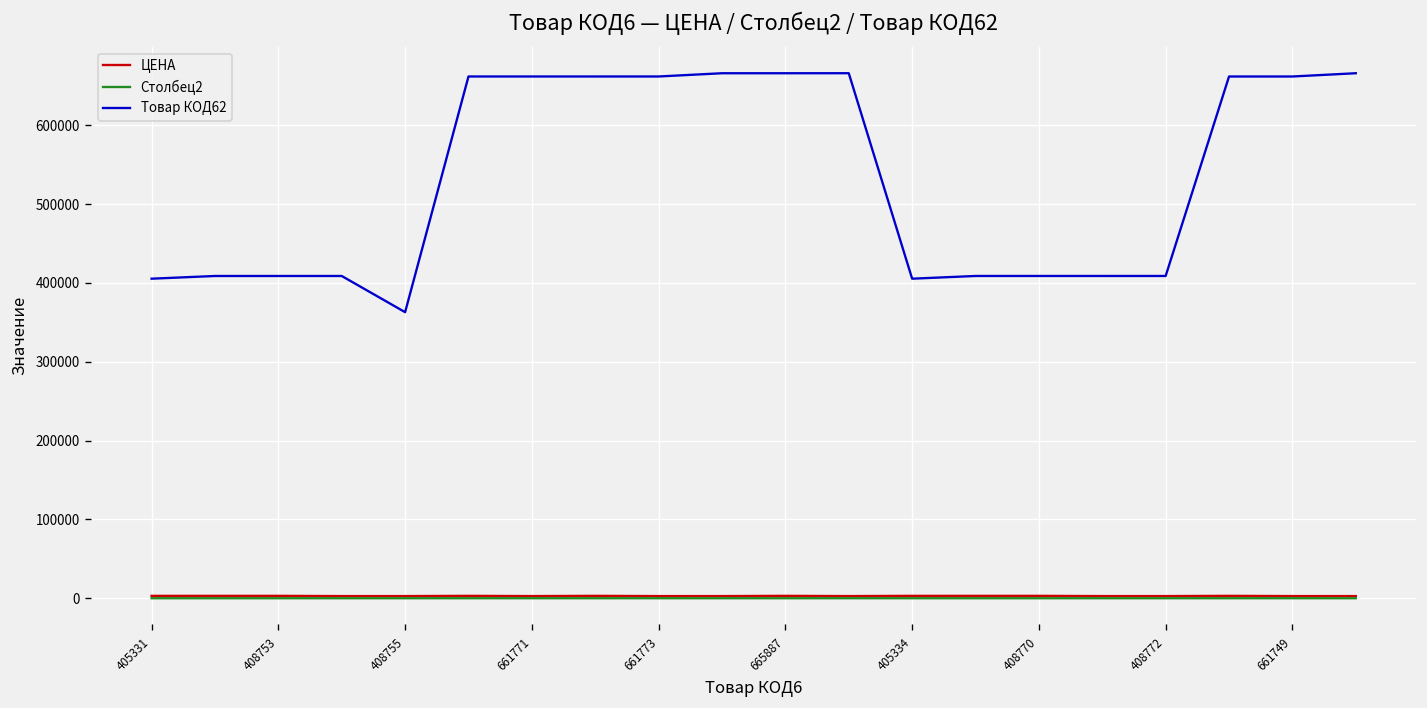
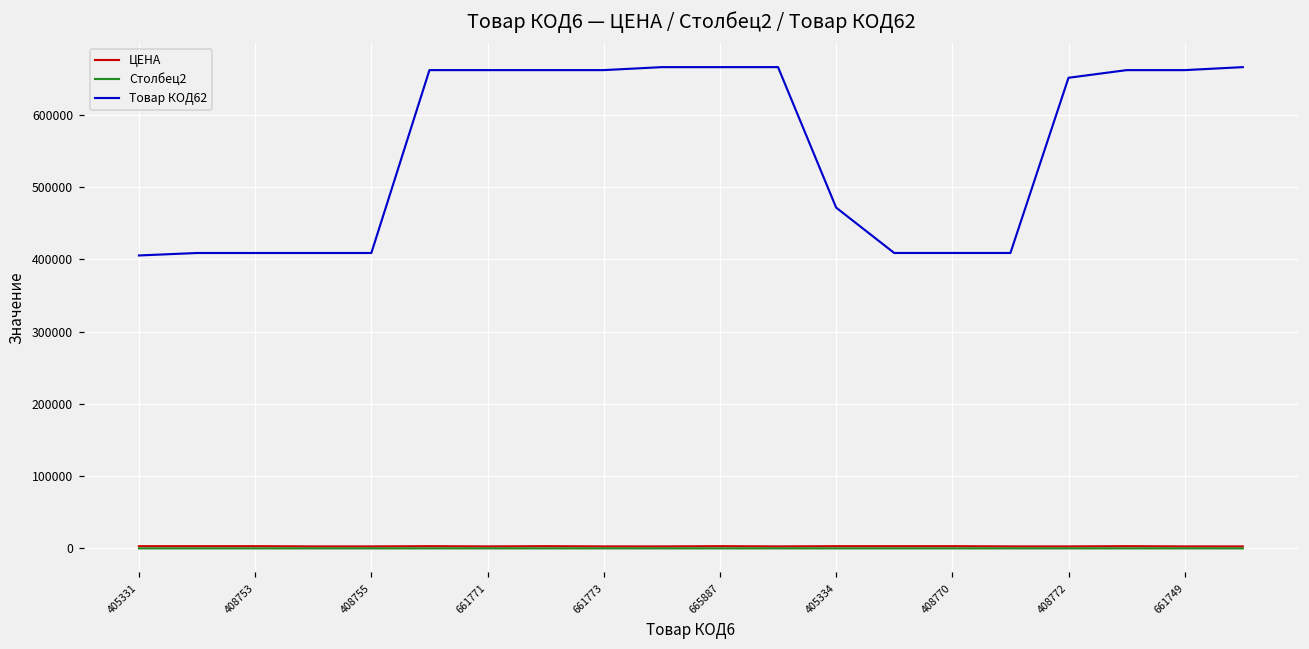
Товар КОД62, 408755: 360000 -> 410000
Товар КОД62, 405334: 410000 -> 470000
Товар КОД62, 408772: 410000 -> 650000
